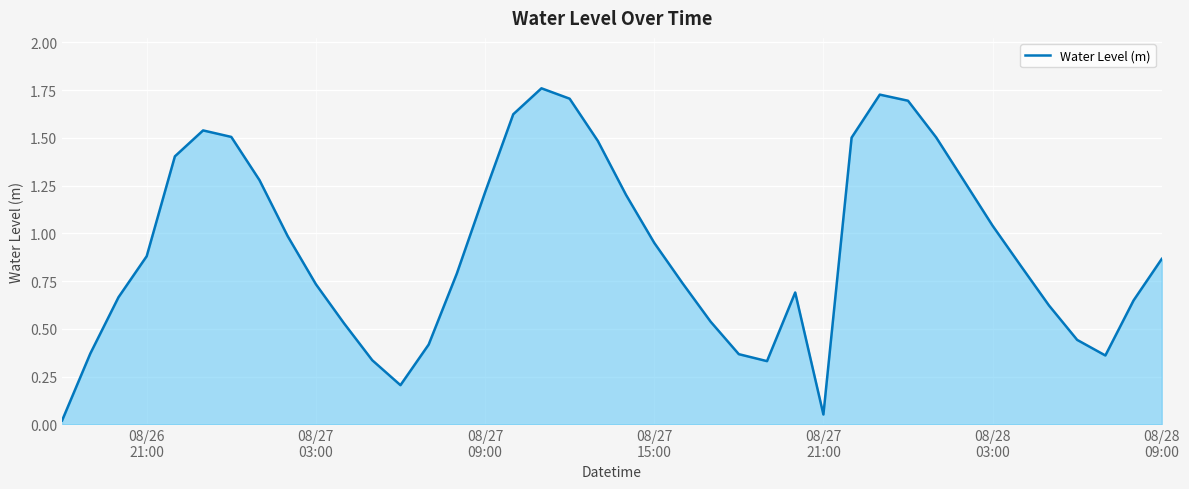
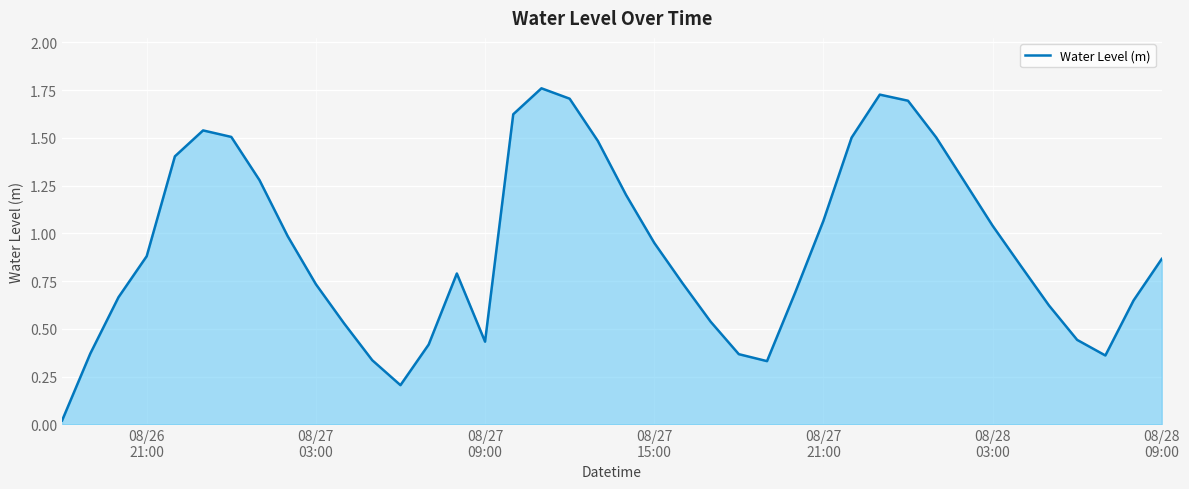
08/27 09:00: 1.22 -> 0.43
08/27 21:00: 0.05 -> 1.07
